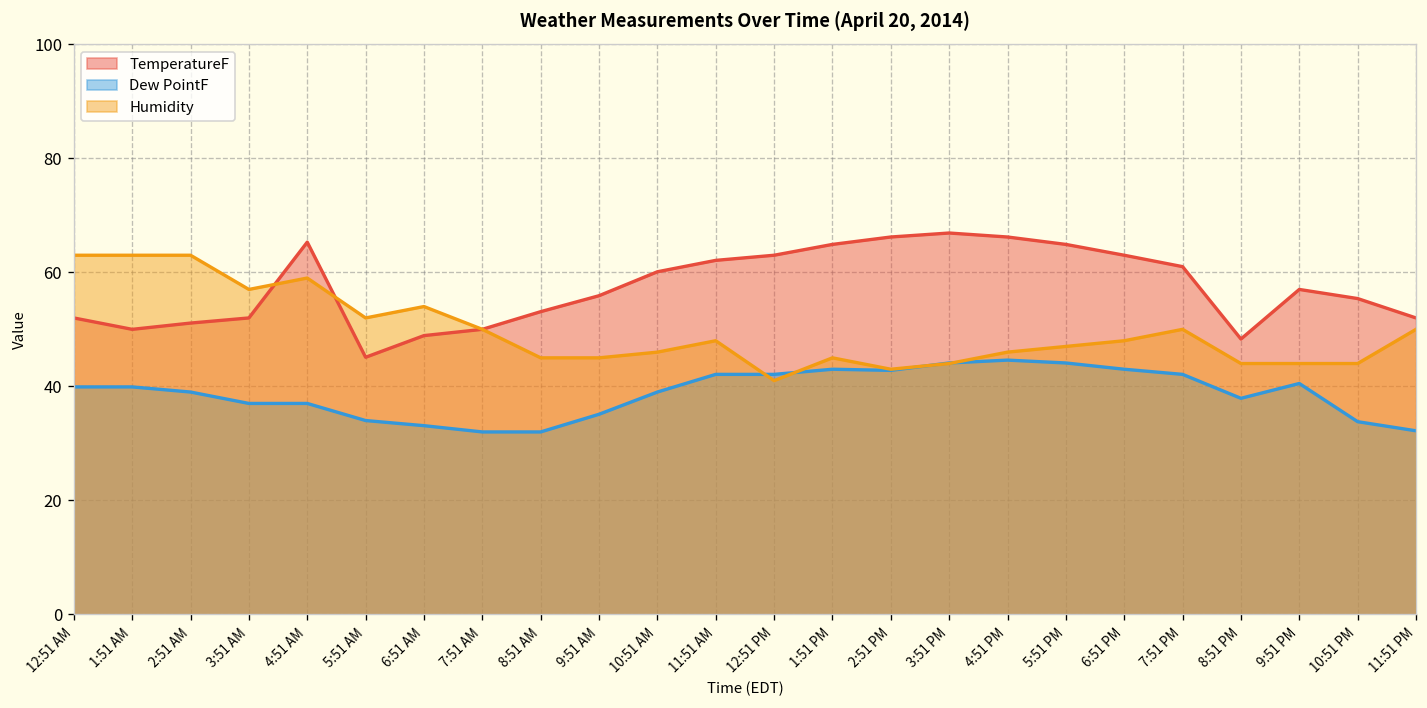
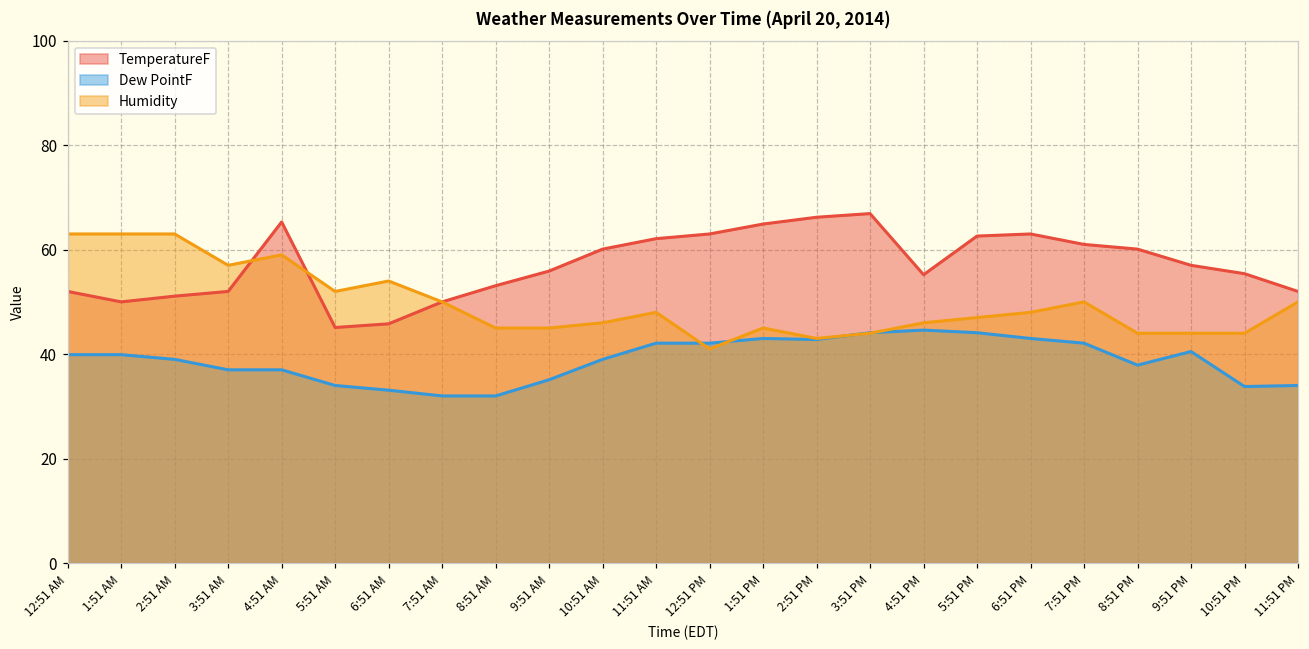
TemperatureF, 6:51 AM: 49 -> 46
TemperatureF, 4:51 PM: 66 -> 55
TemperatureF, 5:51 PM: 65 -> 63
TemperatureF, 8:51 PM: 48 -> 60
Dew PointF, 11:51 PM: 32 -> 34
